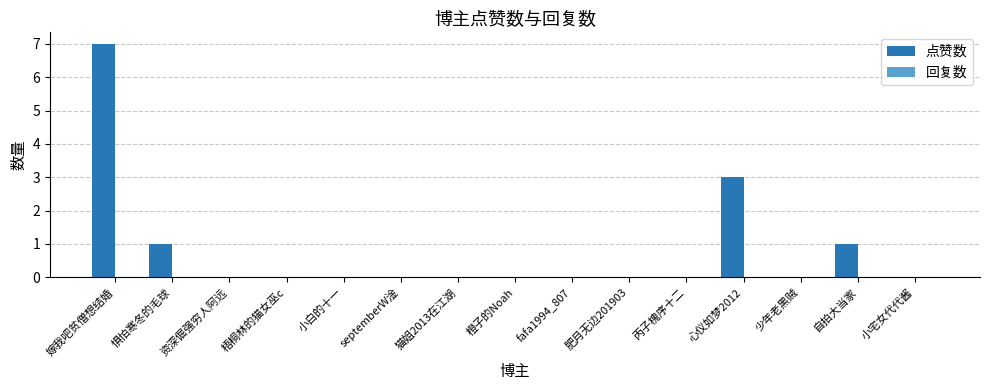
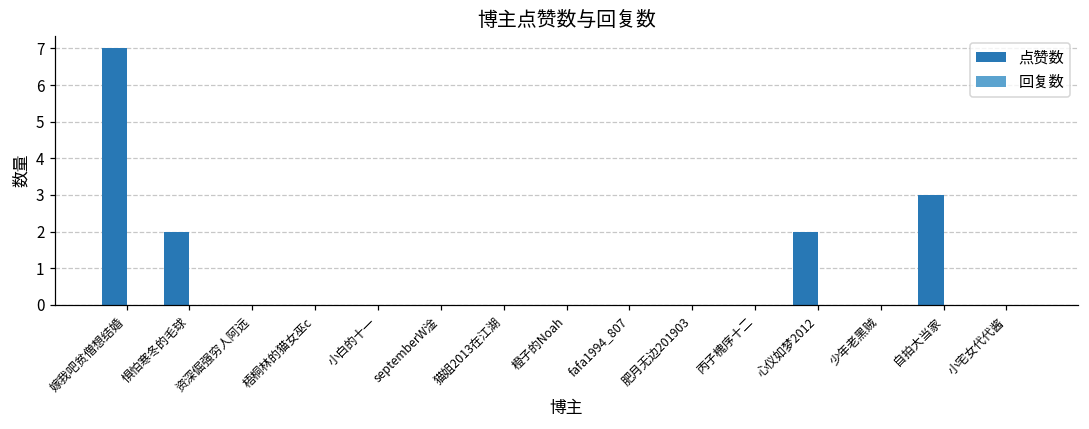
点赞数, 惧怕寒冬的毛球: 1 -> 2
点赞数, 心仪如梦2012: 3 -> 2
点赞数, 自拍大当家: 1 -> 3
